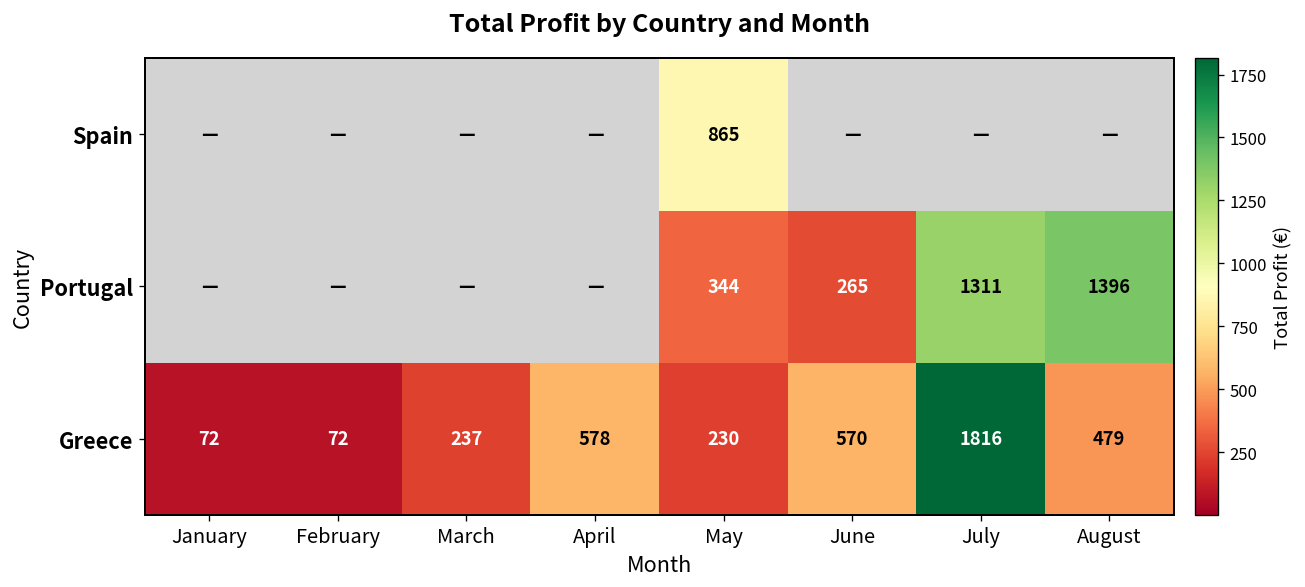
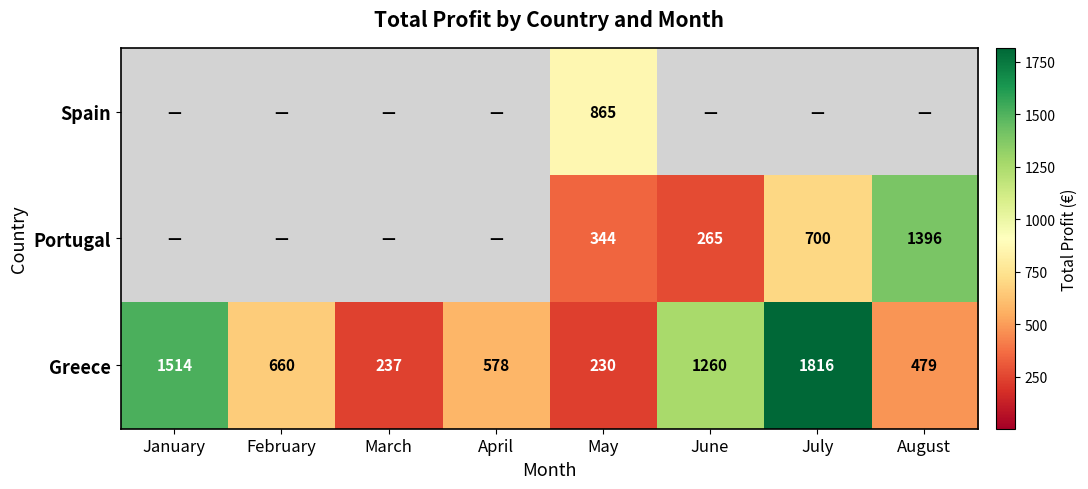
Portugal, July: 1311 -> 700
Greece, January: 72 -> 1514
Greece, February: 72 -> 660
Greece, June: 570 -> 1260
